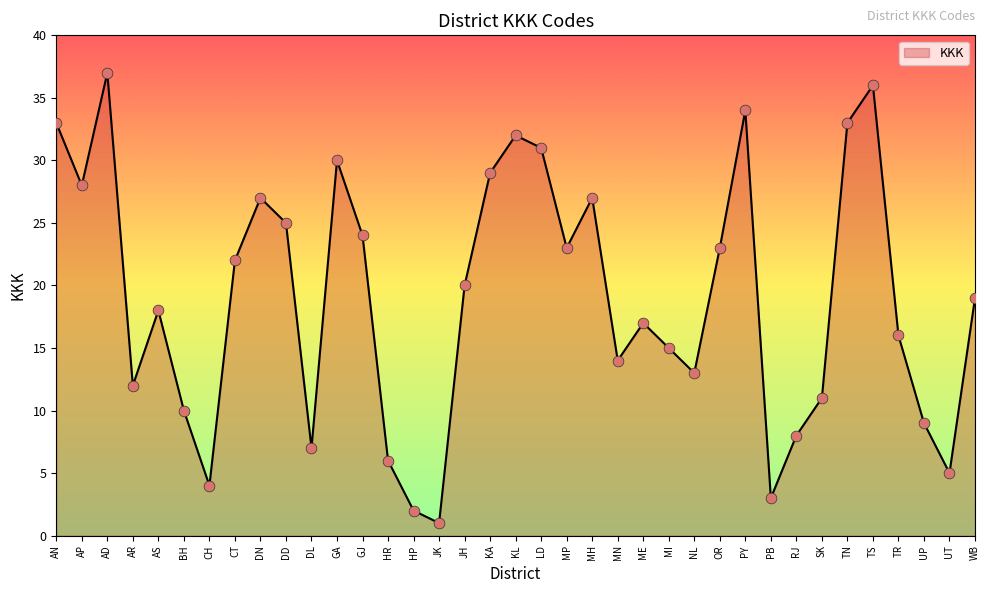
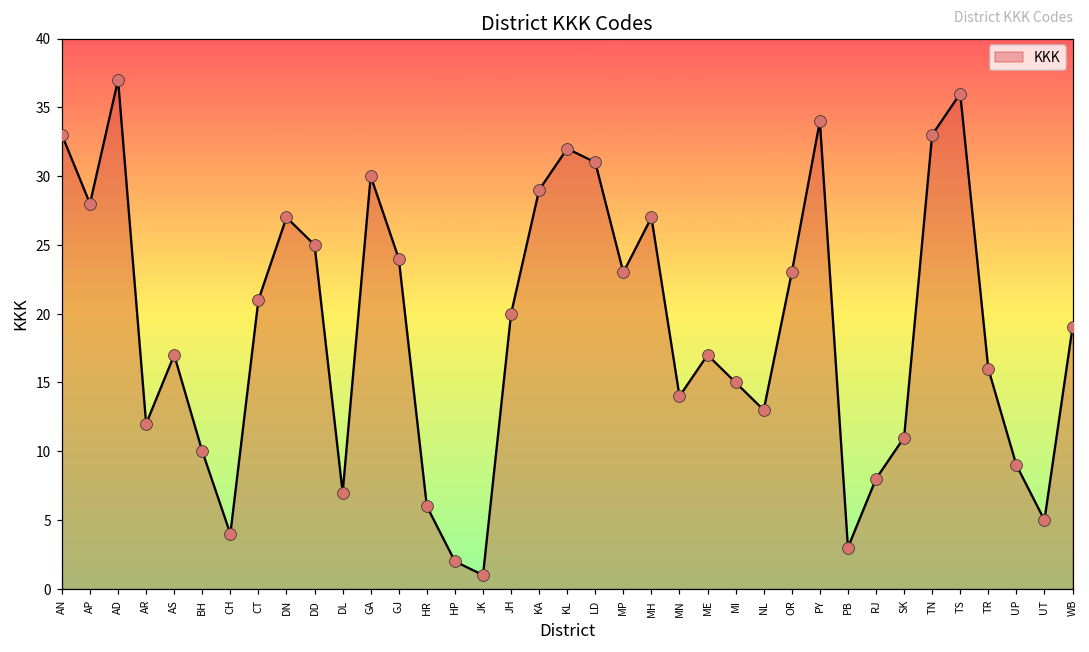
AS: 18 -> 17
CT: 22 -> 21
